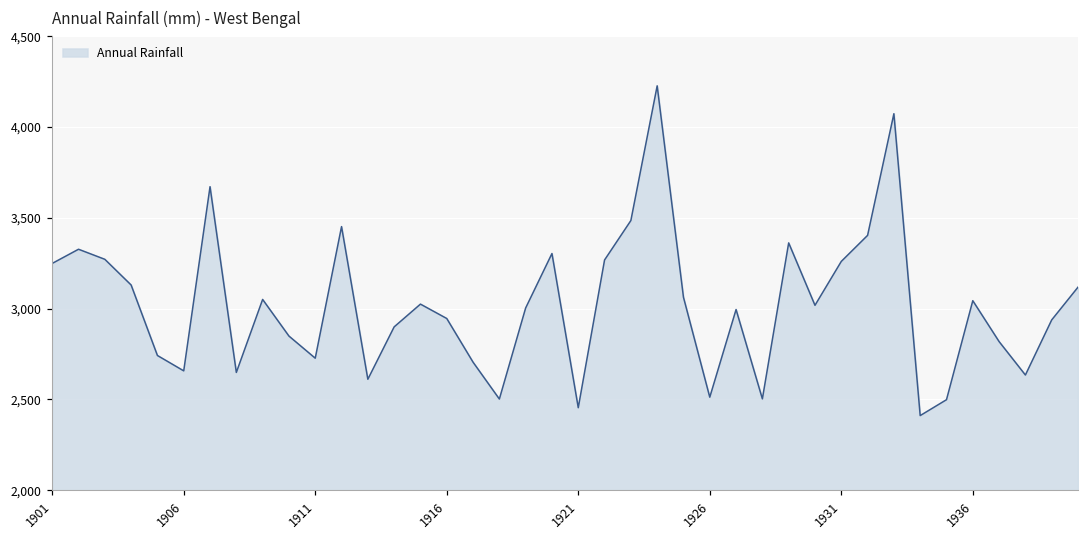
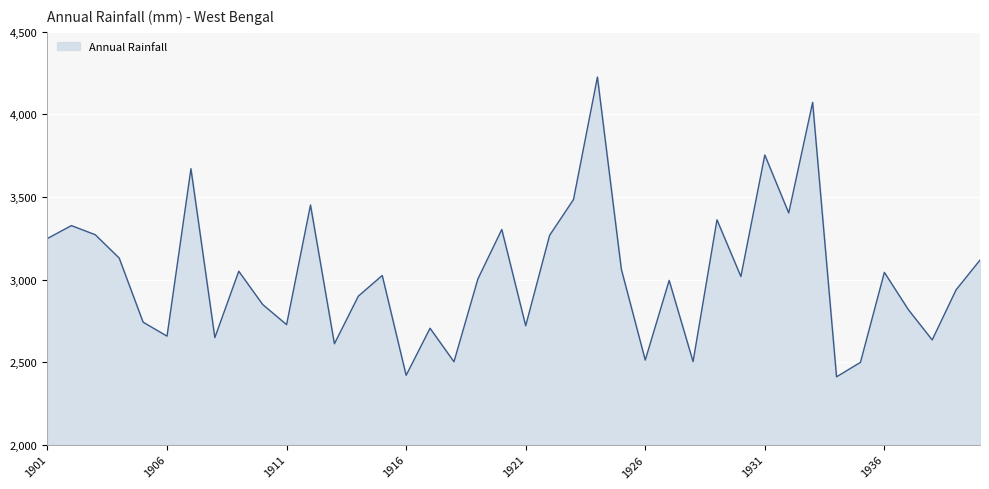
1916: 2,950 -> 2,420
1921: 2,450 -> 2,720
1931: 3,260 -> 3,750
